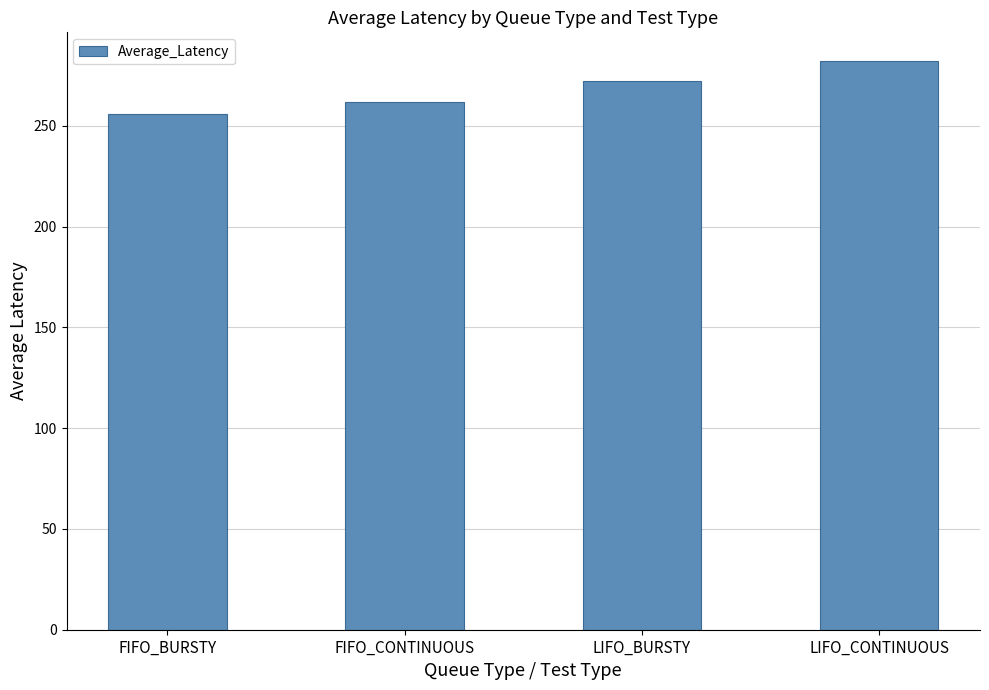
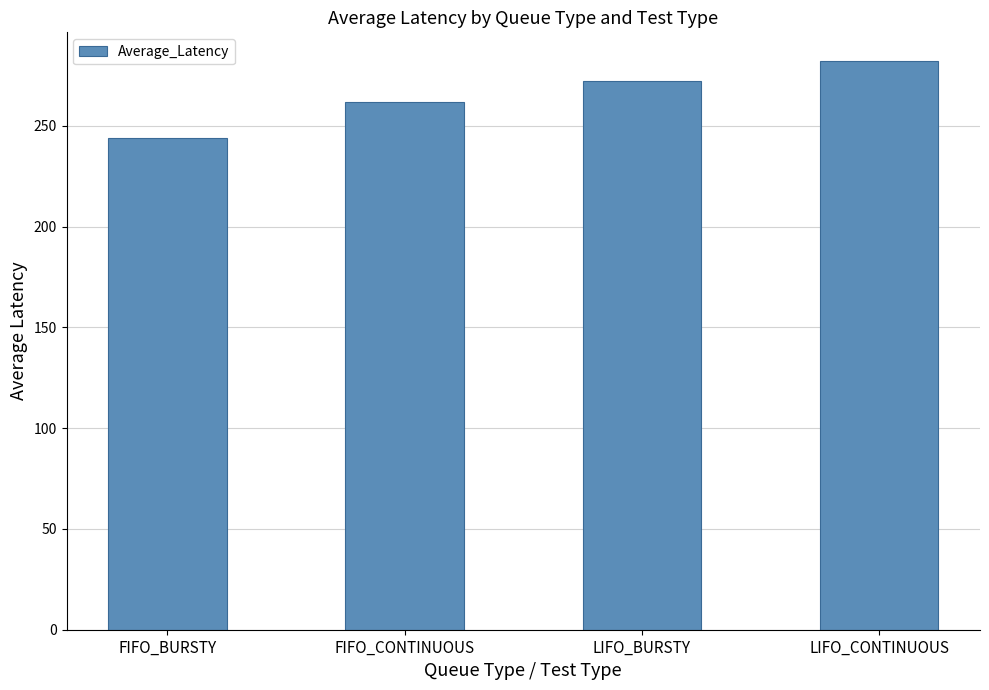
FIFO_BURSTY: 256 -> 244
